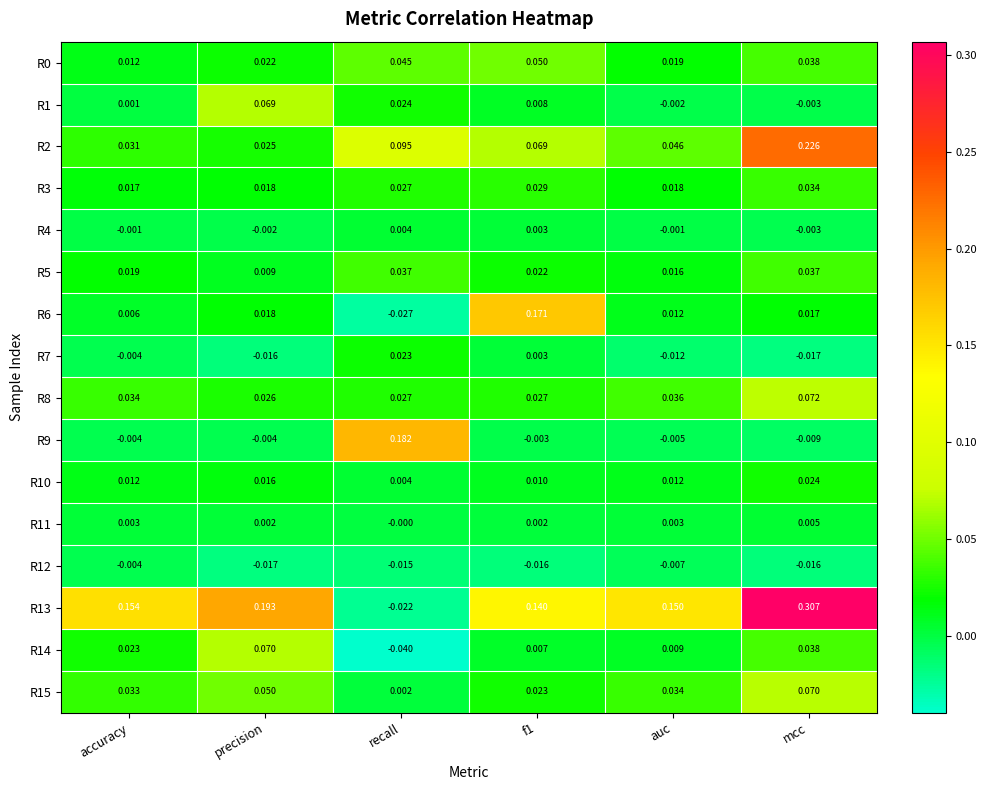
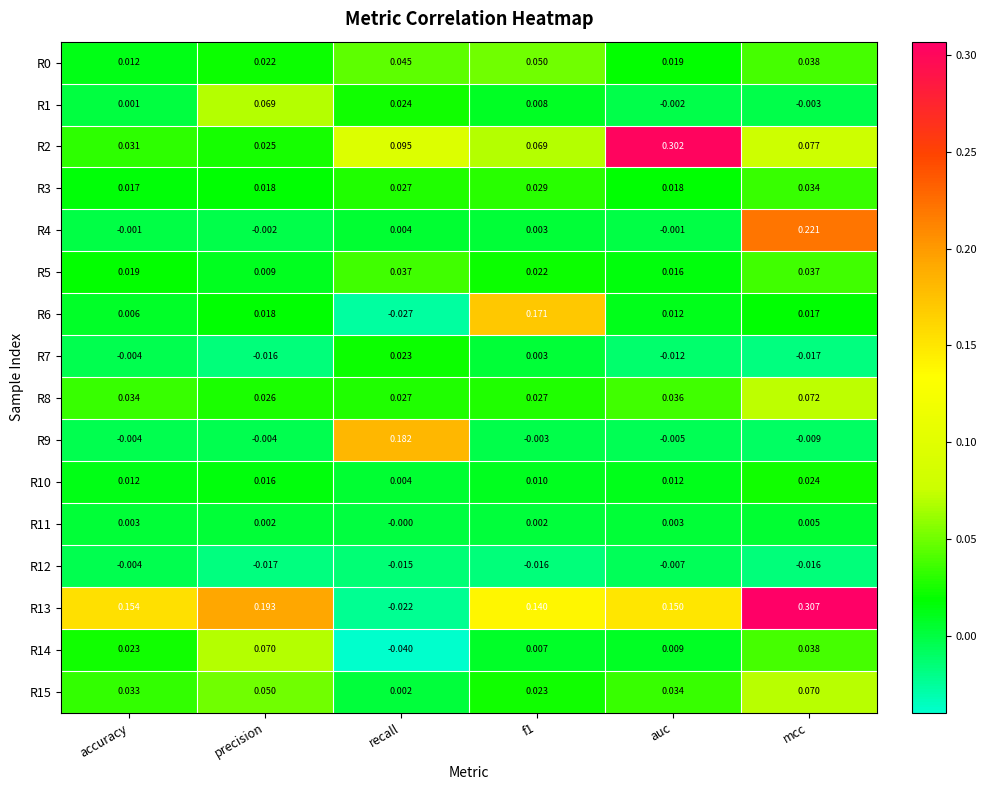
R2, auc: 0.046 -> 0.302
R2, mcc: 0.226 -> 0.077
R4, mcc: -0.003 -> 0.221
